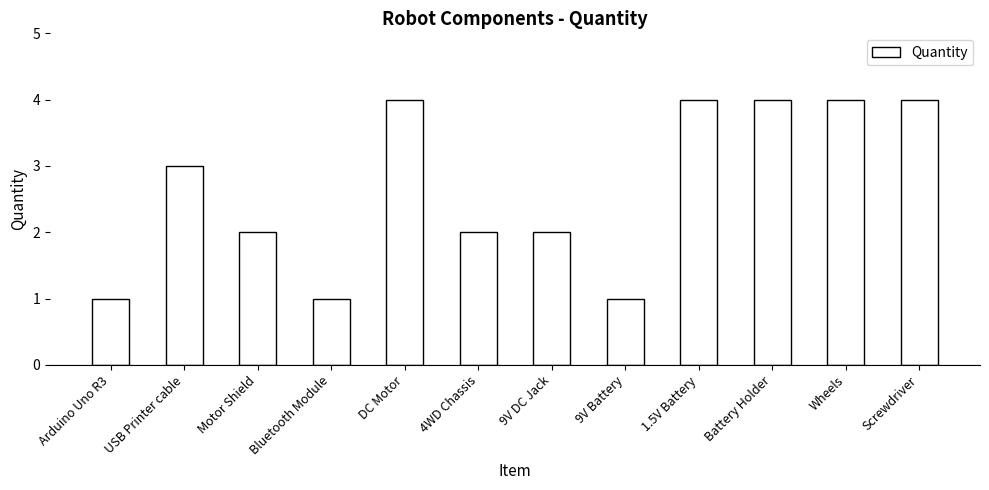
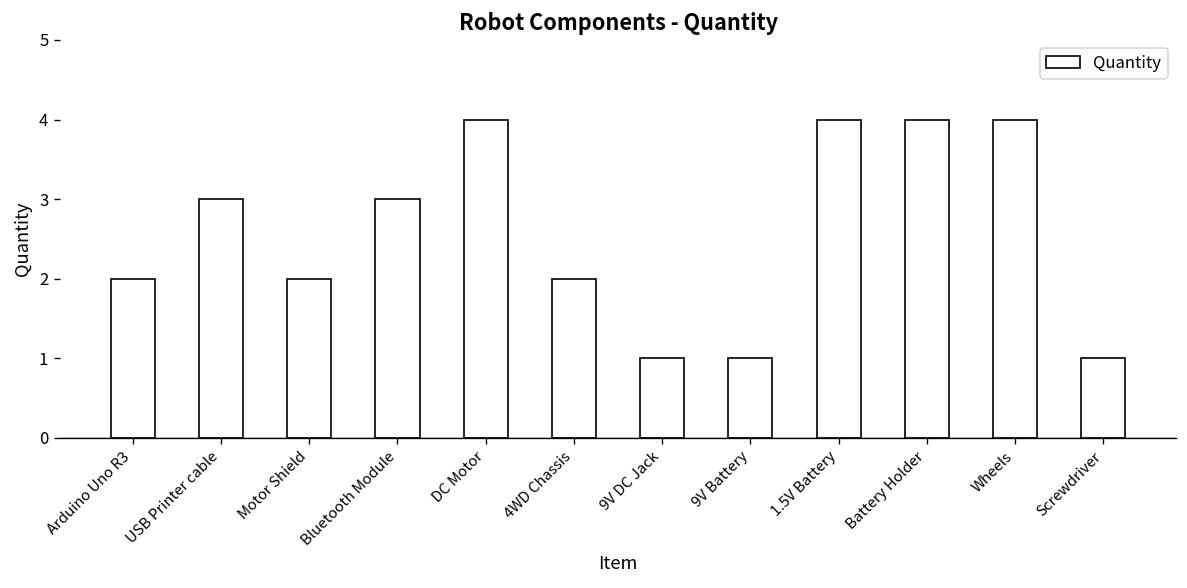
Arduino Uno R3: 1 -> 2
Bluetooth Module: 1 -> 3
9V DC Jack: 2 -> 1
Screwdriver: 4 -> 1
